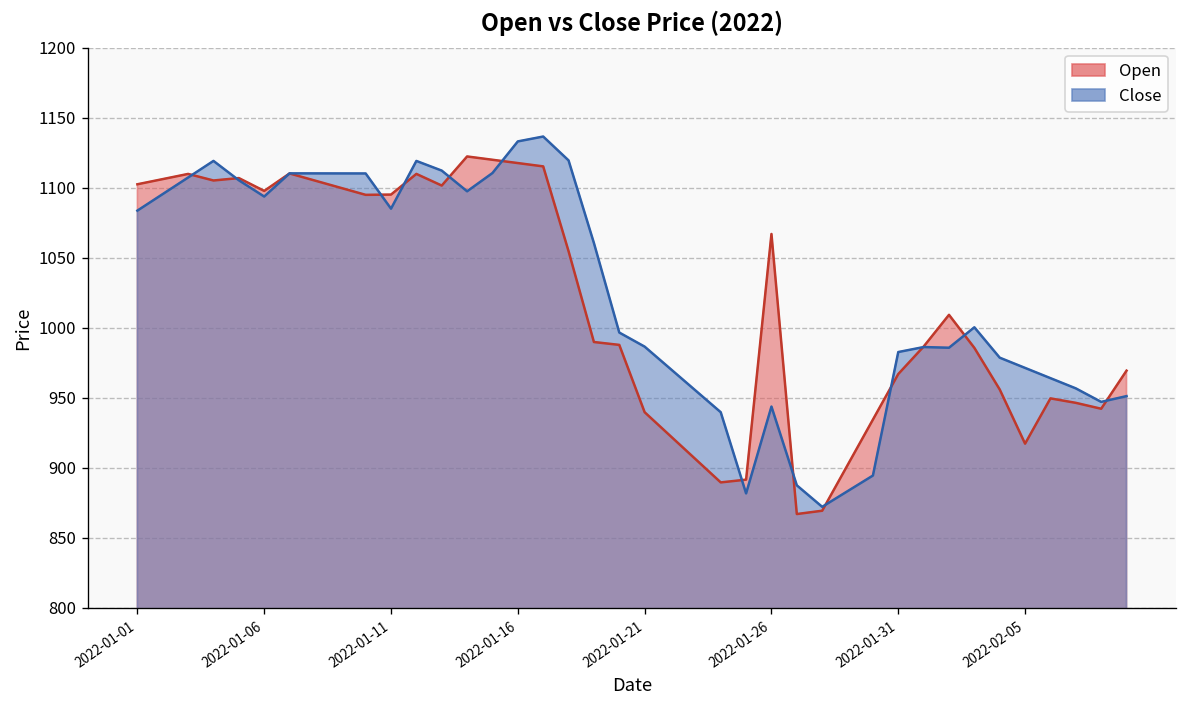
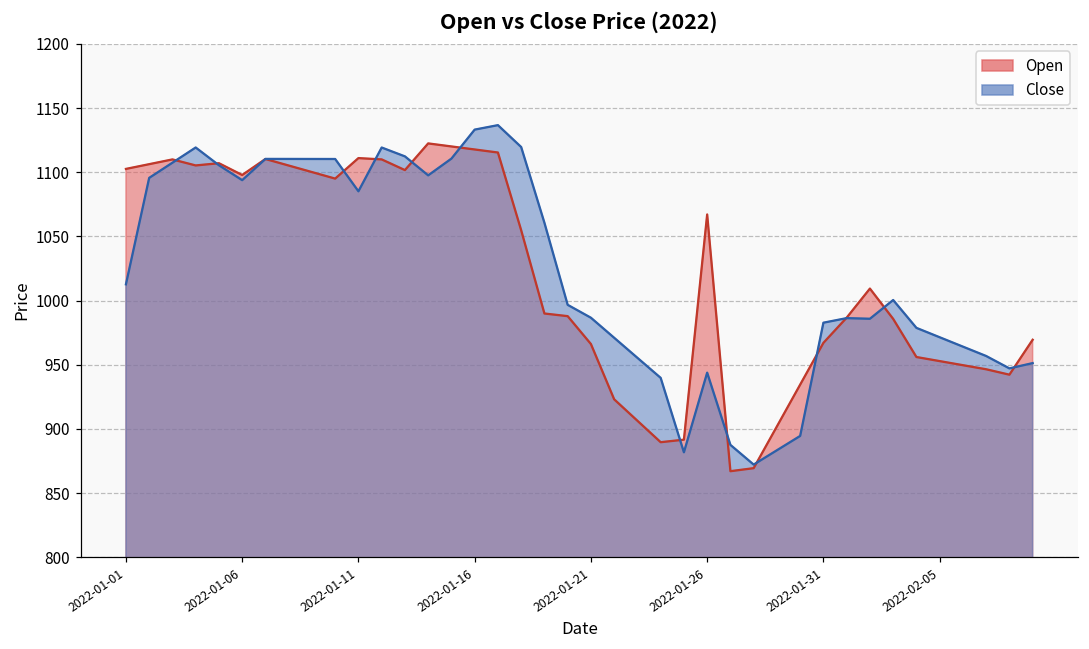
Close, 2022-01-01: 1084 -> 1013
Open, 2022-01-11: 1095 -> 1111
Open, 2022-01-21: 940 -> 966
Open, 2022-02-05: 917 -> 953
